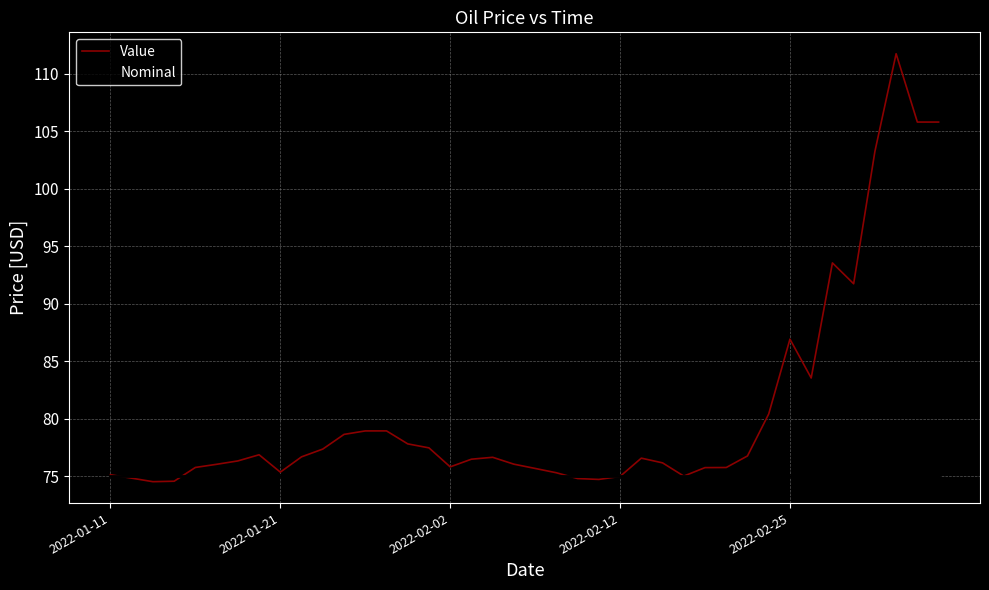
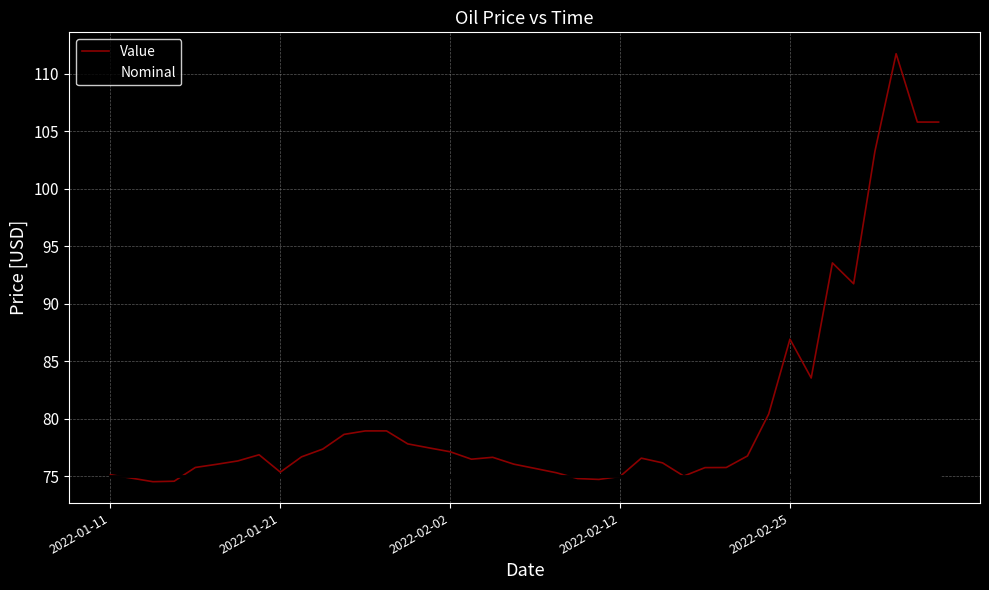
Value, 2022-02-02: 75.8 -> 77.1
